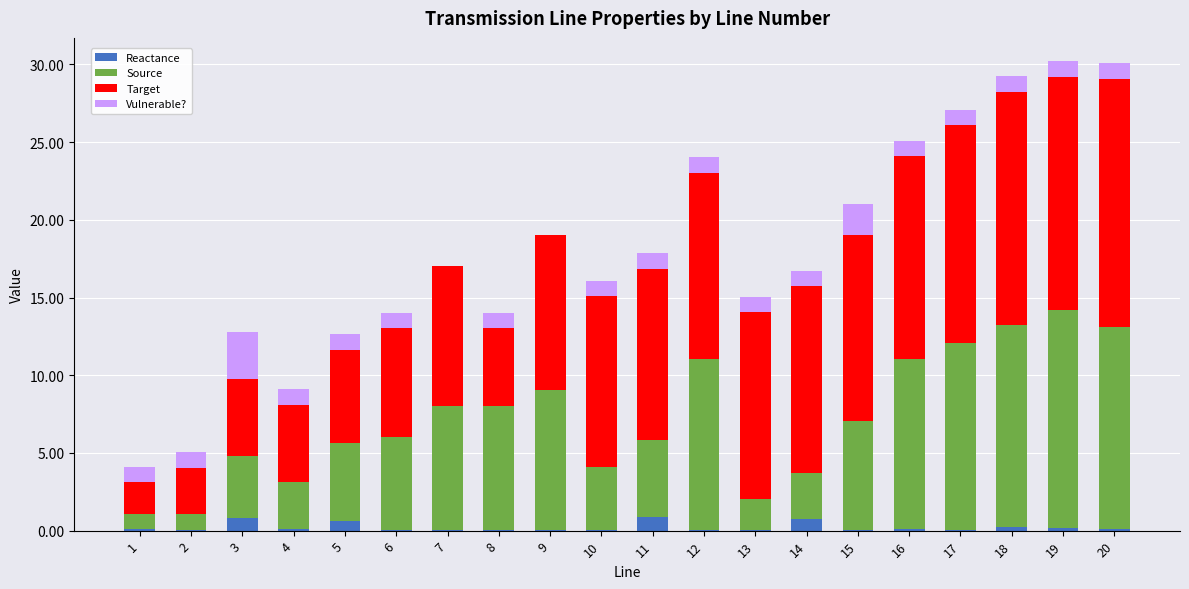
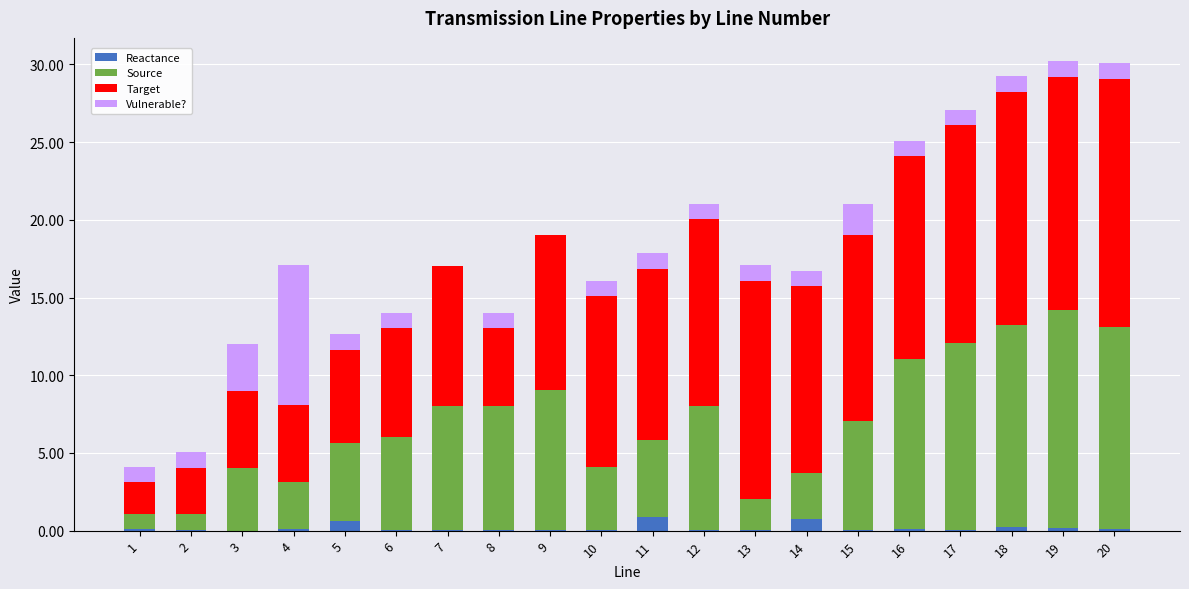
Reactance, 3: 0.8 -> 0.0
Vulnerable?, 4: 1 -> 9
Source, 12: 11 -> 8
Target, 13: 12 -> 14
